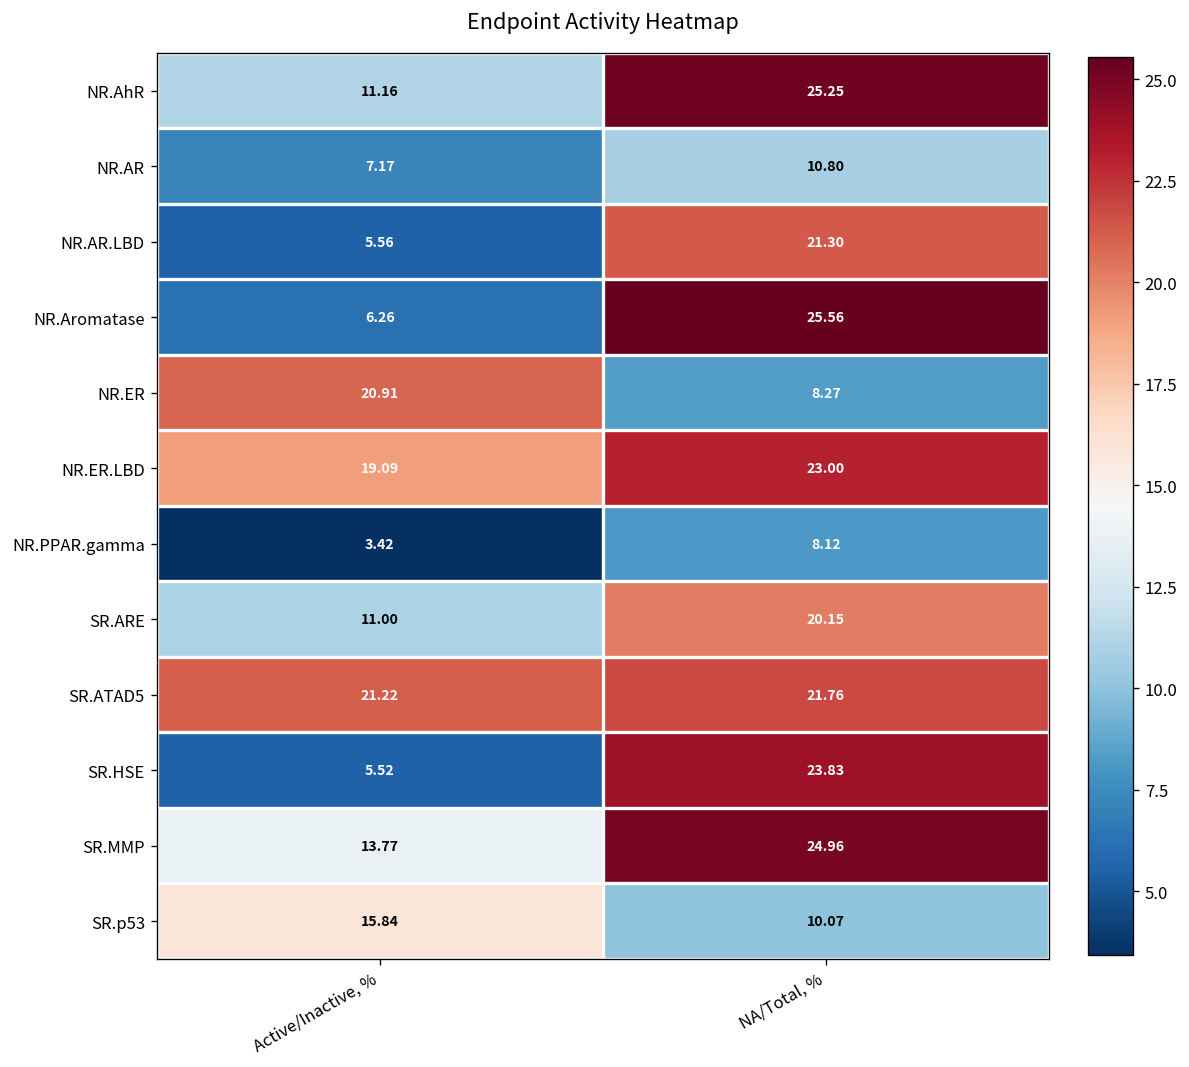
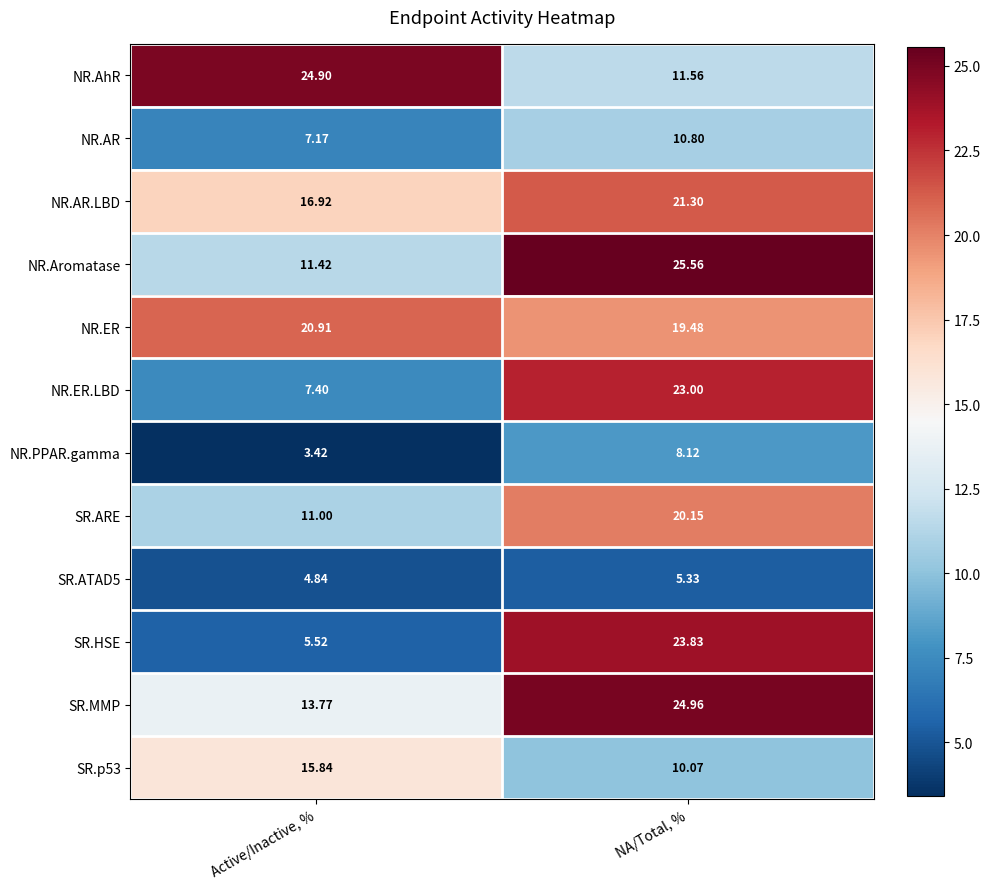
NR.AhR, Active/Inactive, %: 11.16 -> 24.90
NR.AhR, NA/Total, %: 25.25 -> 11.56
NR.AR.LBD, Active/Inactive, %: 5.56 -> 16.92
NR.Aromatase, Active/Inactive, %: 6.26 -> 11.42
NR.ER, NA/Total, %: 8.27 -> 19.48
NR.ER.LBD, Active/Inactive, %: 19.09 -> 7.40
SR.ATAD5, Active/Inactive, %: 21.22 -> 4.84
SR.ATAD5, NA/Total, %: 21.76 -> 5.33
